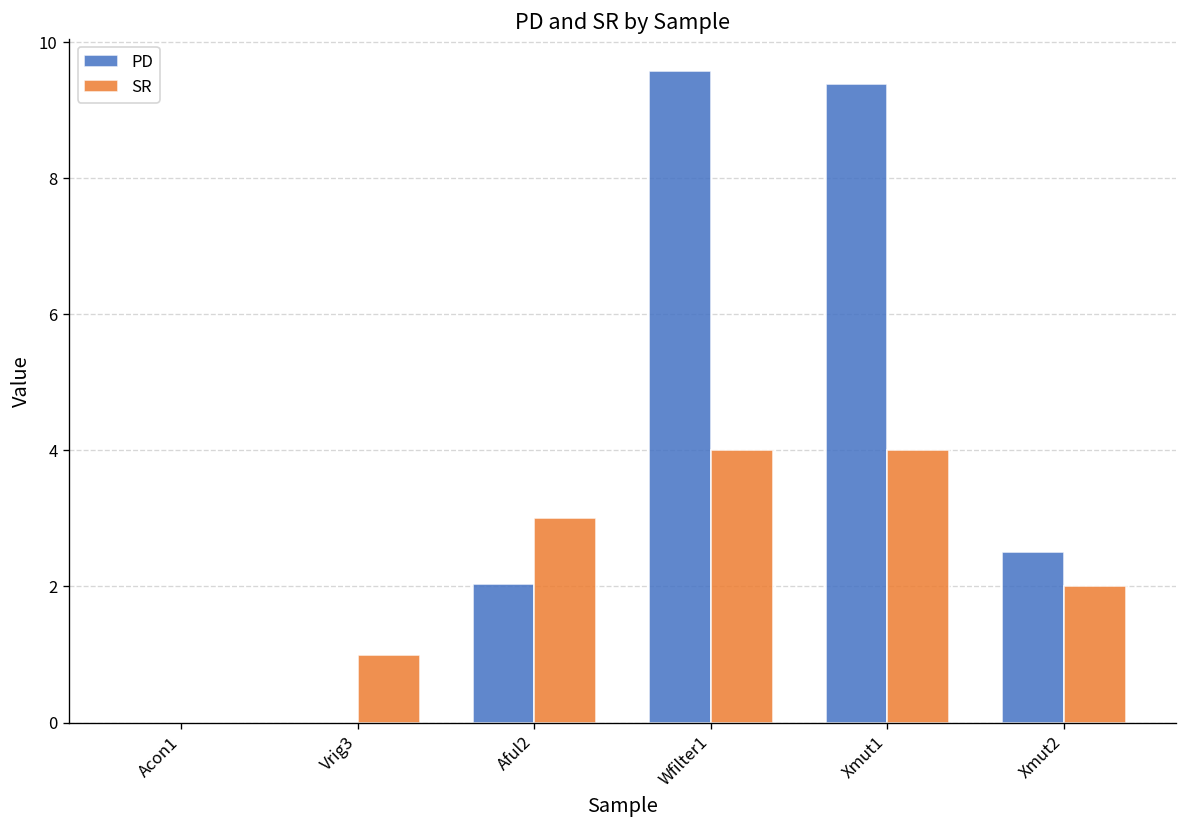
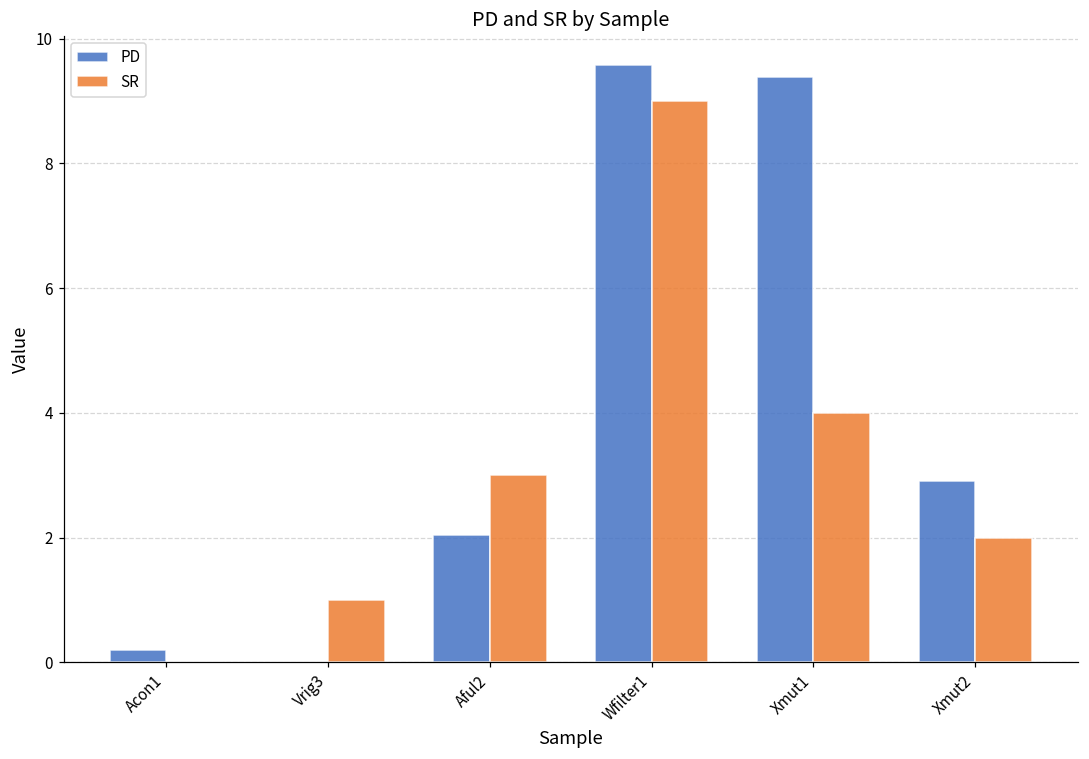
PD, Acon1: 0.0 -> 0.2
SR, Wfilter1: 4 -> 9
PD, Xmut2: 2.5 -> 2.9
